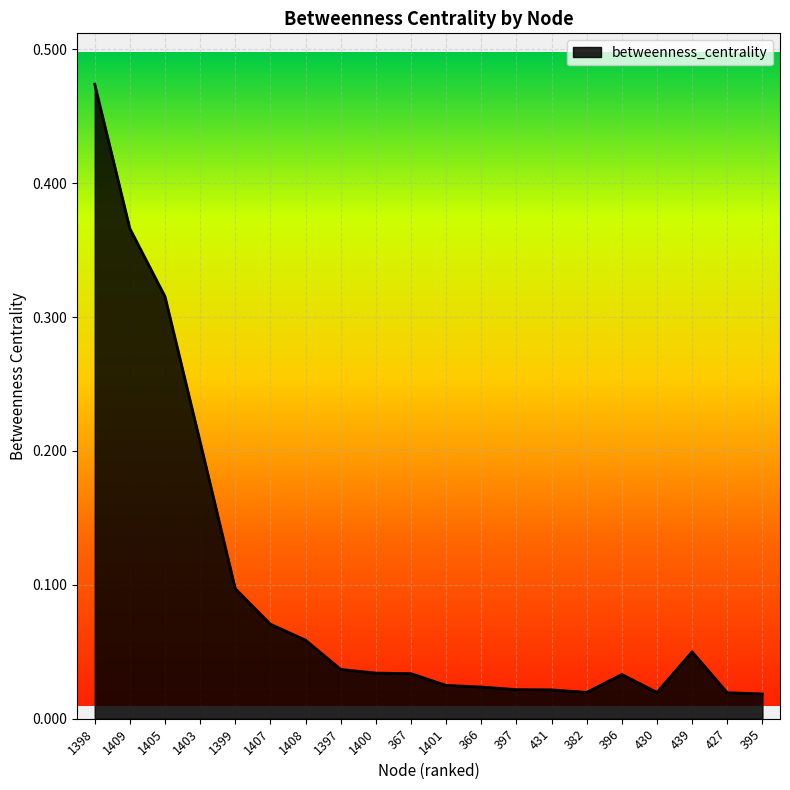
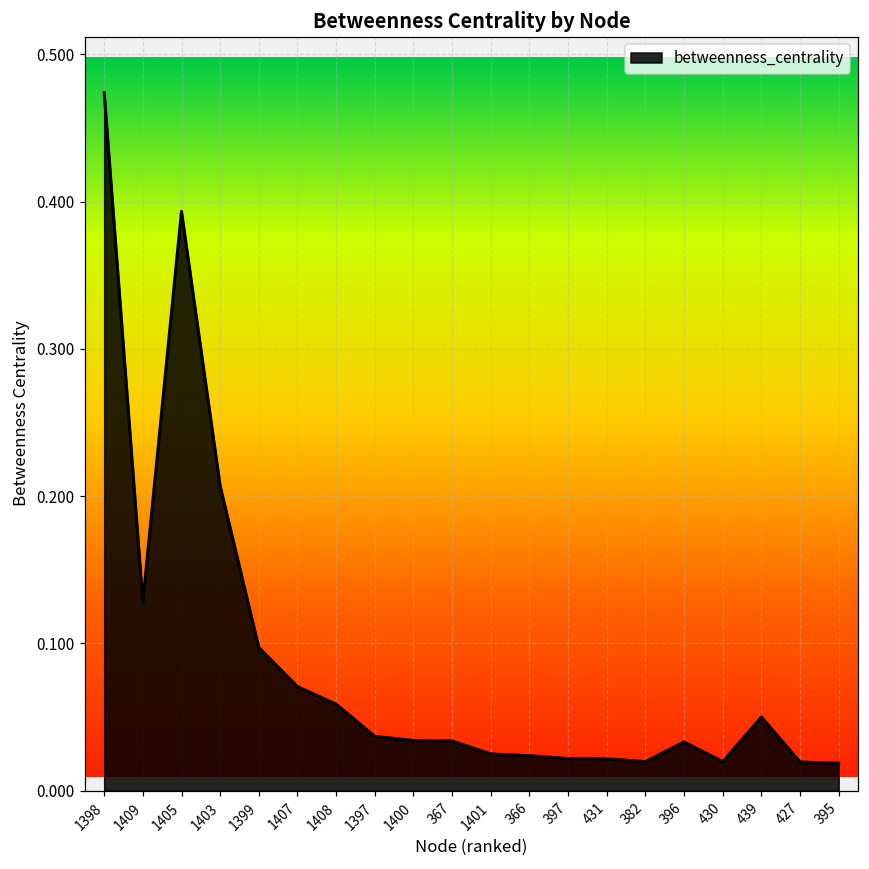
1409: 0.366 -> 0.128
1405: 0.315 -> 0.393
